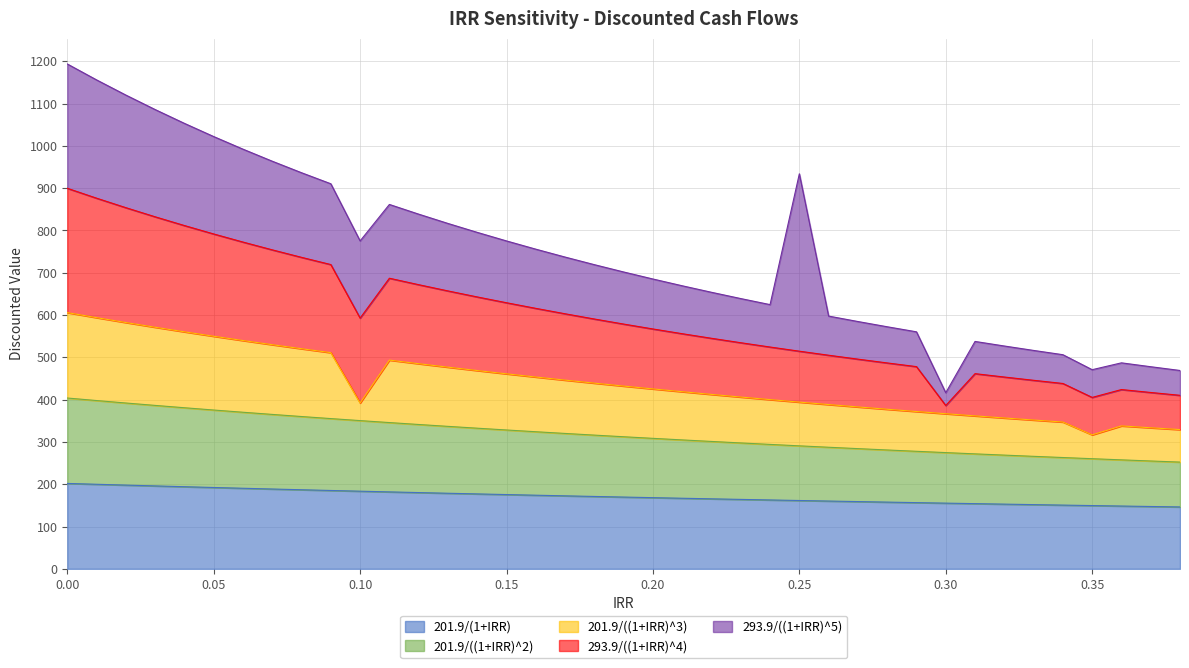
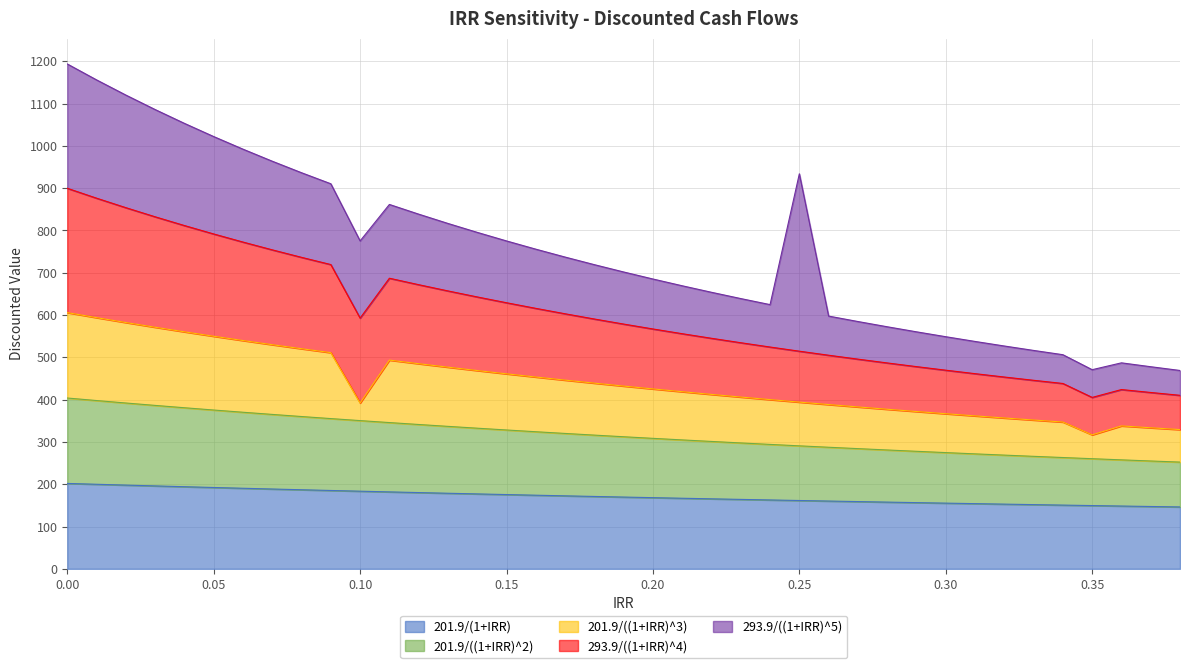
293.9/((1+IRR)^4), 0.30: 20 -> 100
293.9/((1+IRR)^5), 0.30: 30 -> 80
